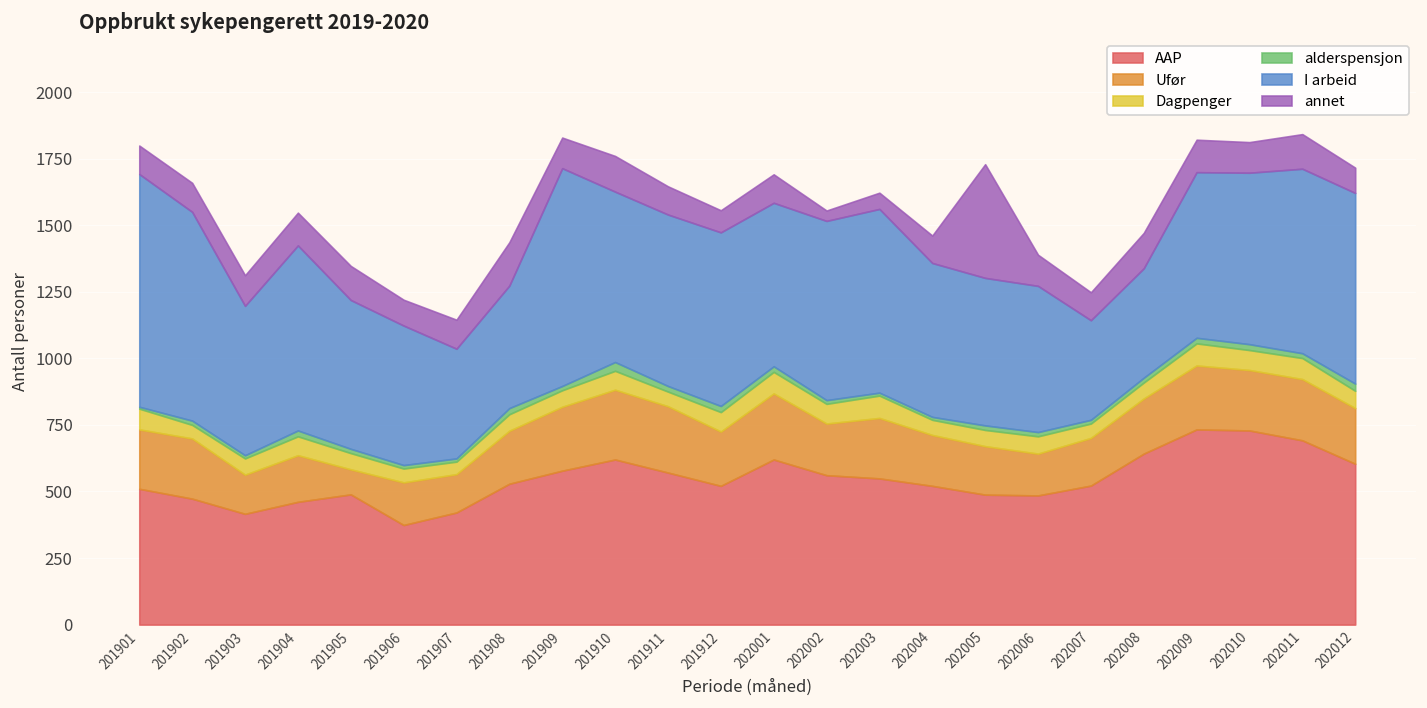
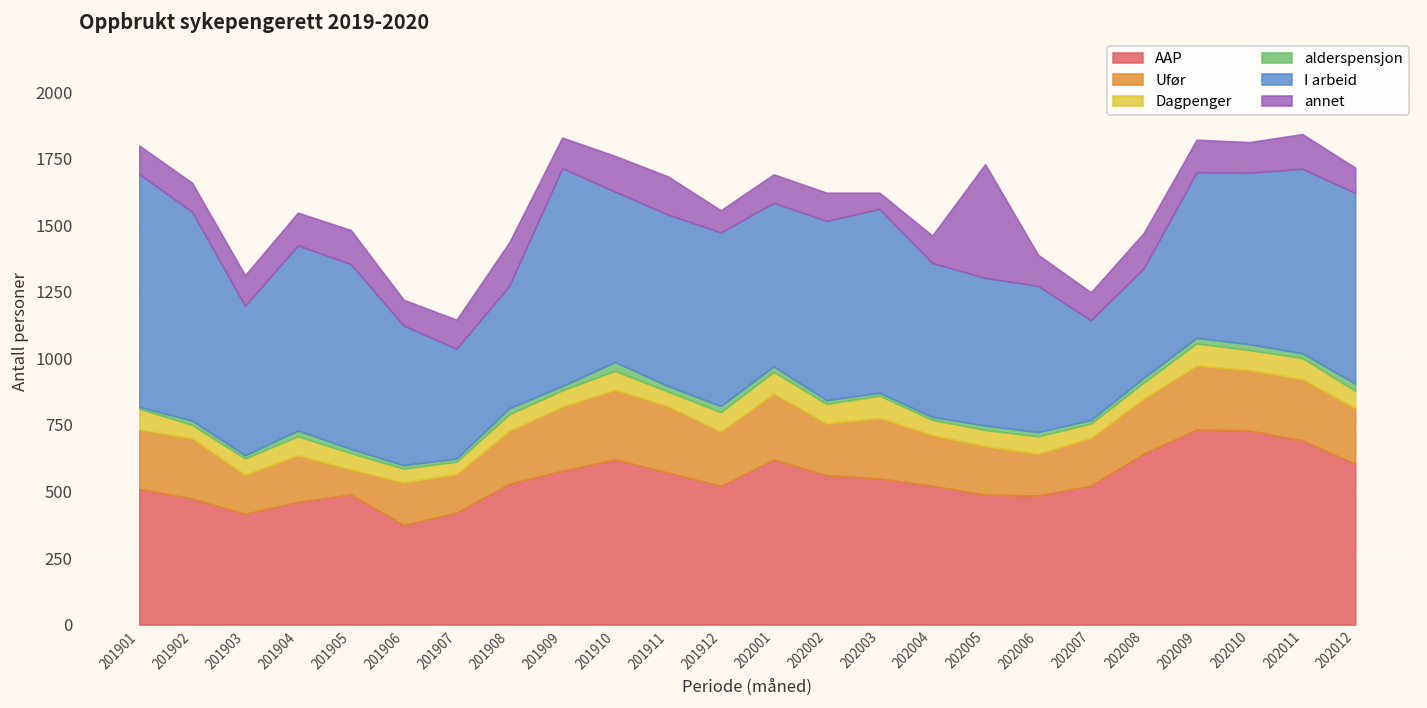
I arbeid, 201905: 560 -> 690
annet, 201911: 110 -> 140
annet, 202002: 40 -> 110
